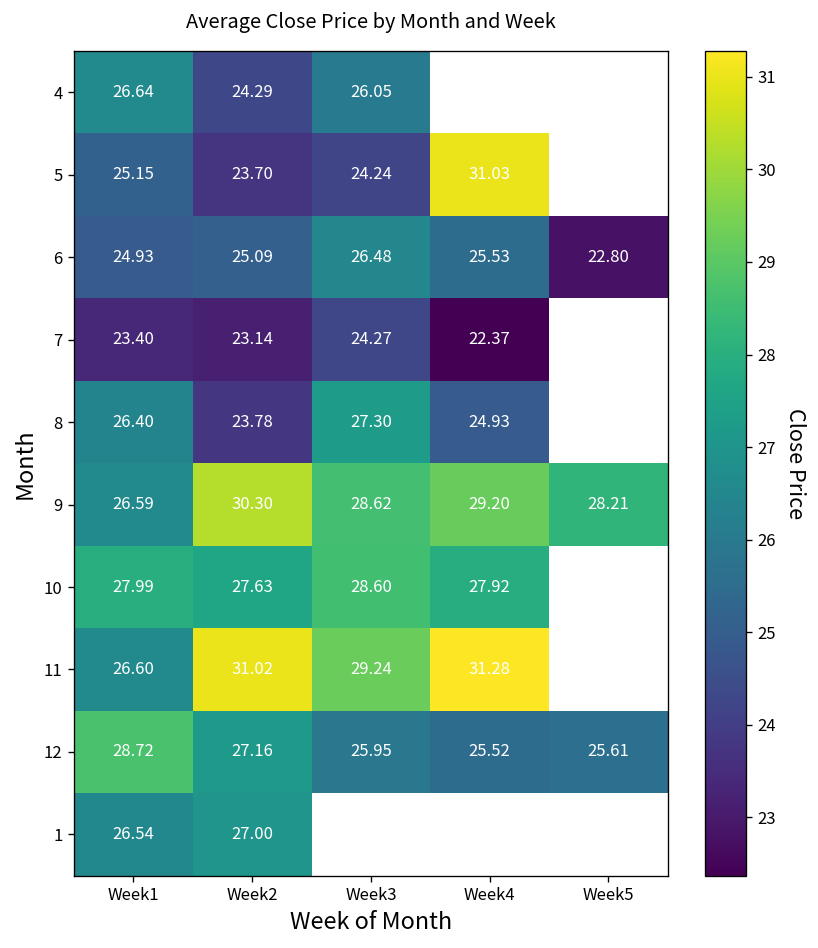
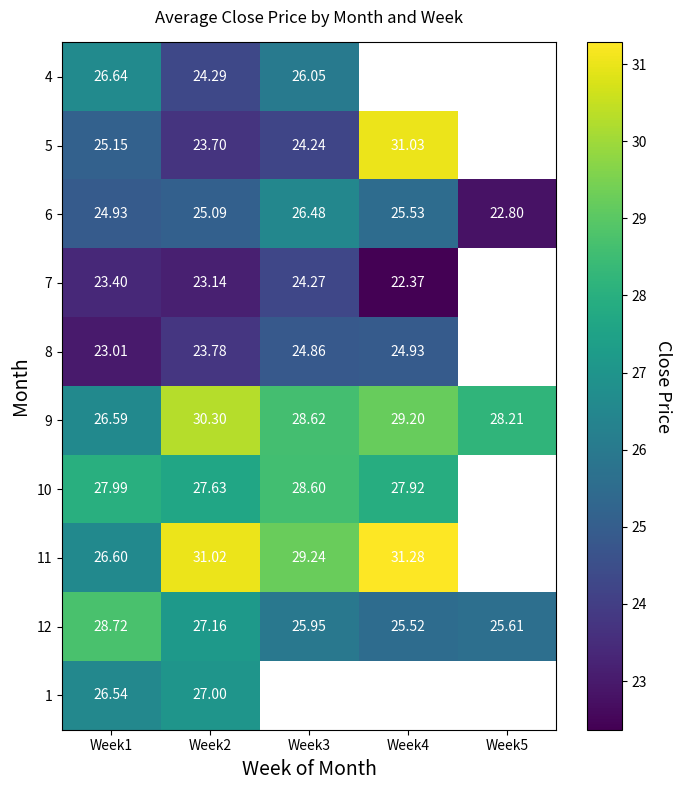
8, Week1: 26.40 -> 23.01
8, Week3: 27.30 -> 24.86
